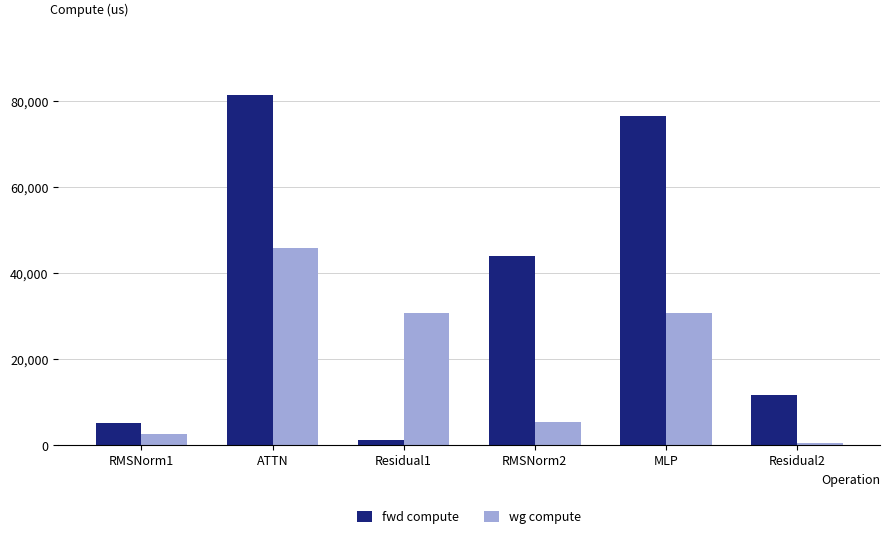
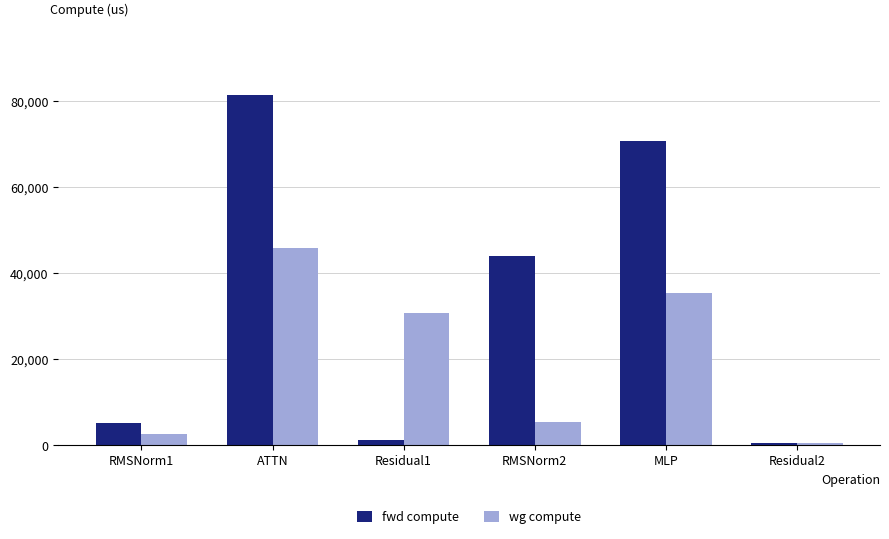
fwd compute, MLP: 77,000 -> 71,000
wg compute, MLP: 31,000 -> 35,000
fwd compute, Residual2: 12,000 -> 1,000
